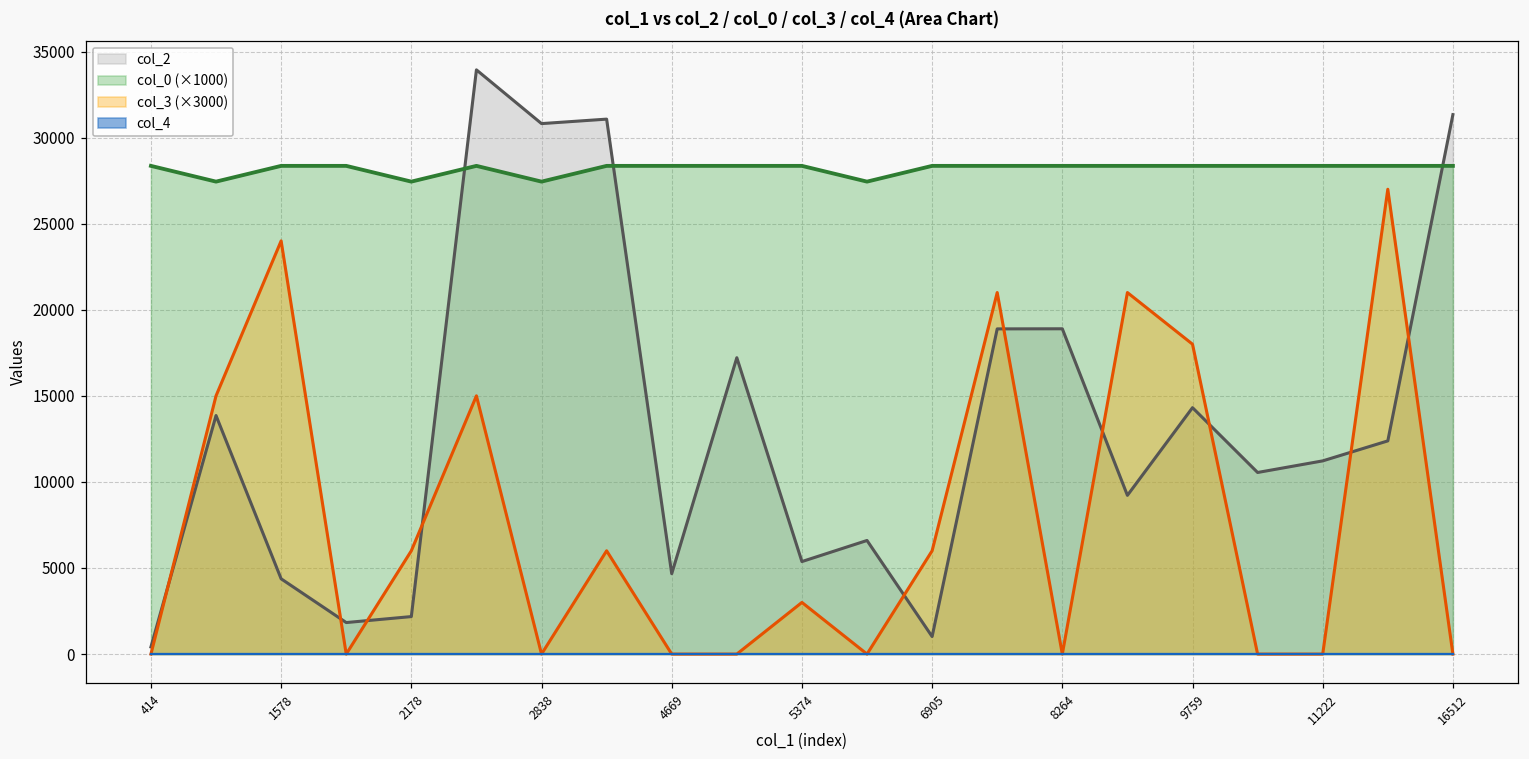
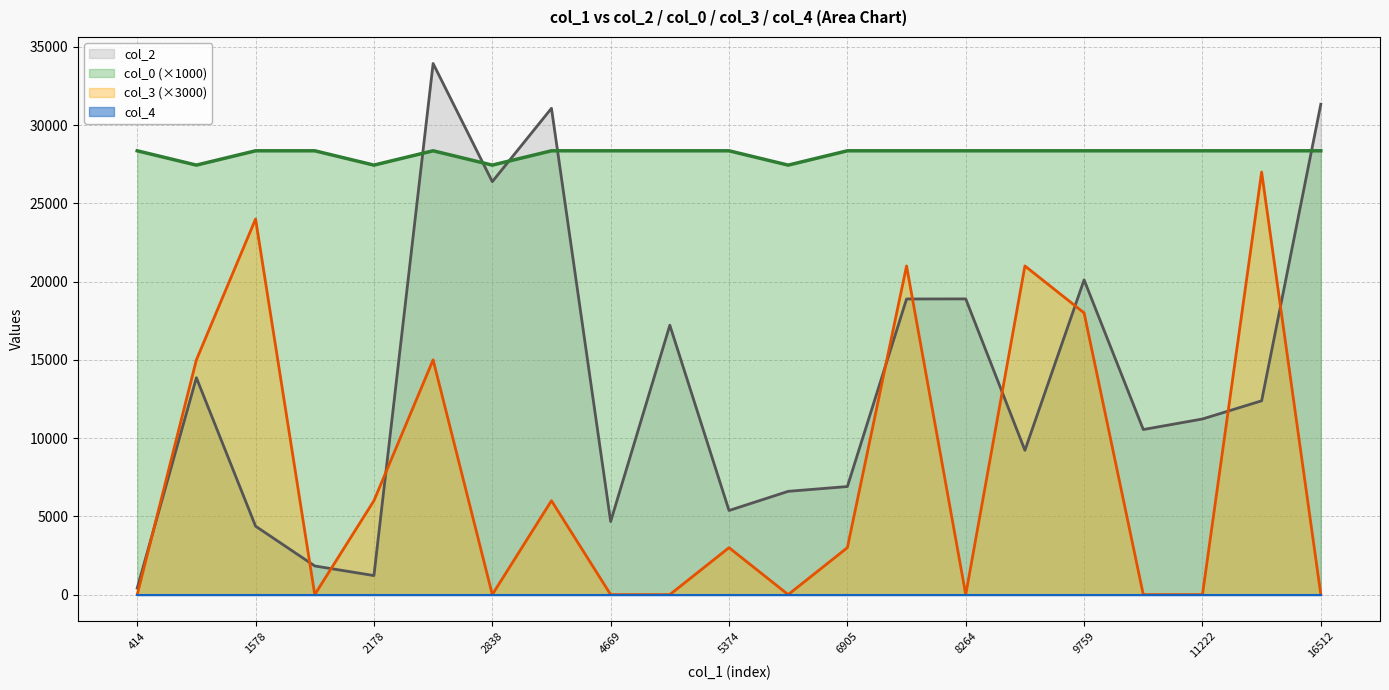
col_2, 2178: 2200 -> 1200
col_2, 2838: 30800 -> 26400
col_2, 6905: 1000 -> 6900
col_3 (×3000), 6905: 6000 -> 3000
col_2, 9759: 14300 -> 20100
